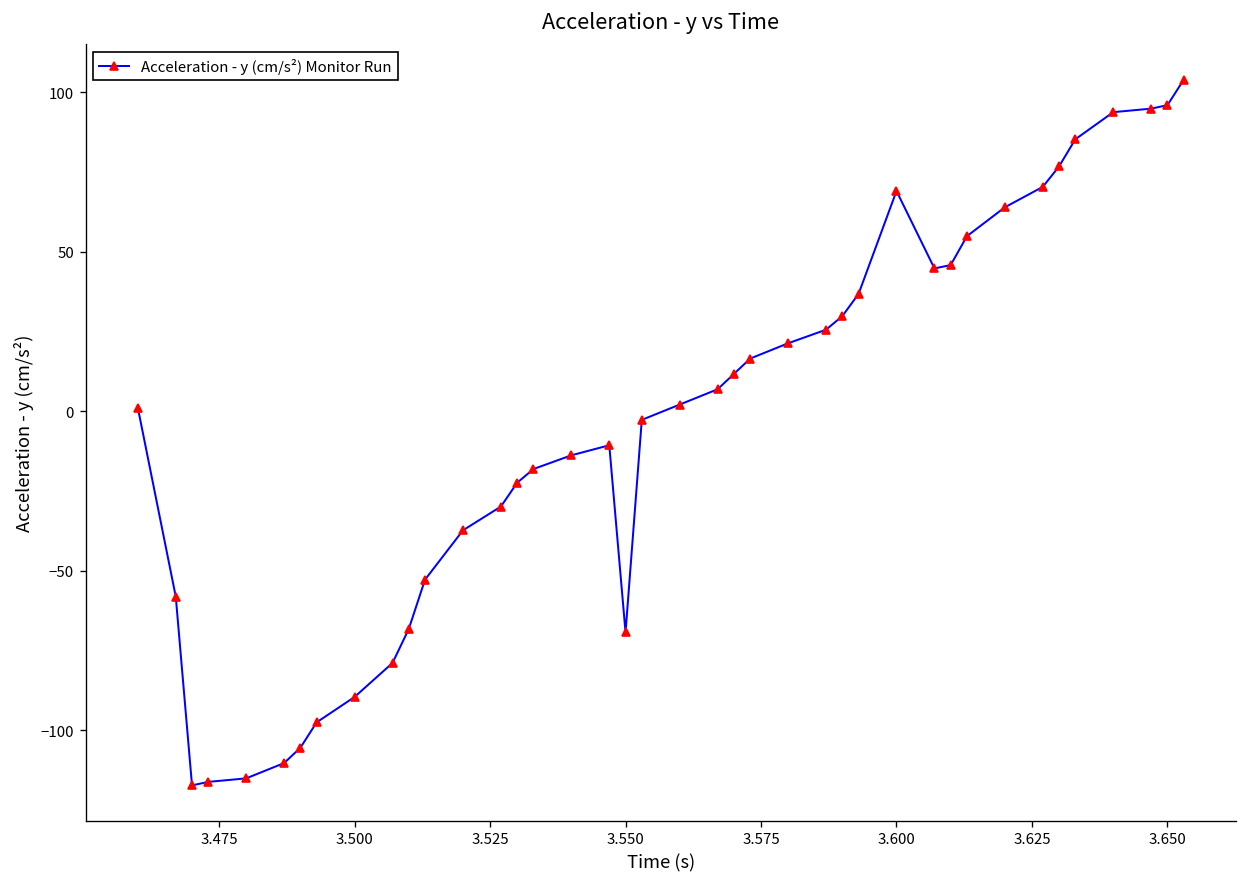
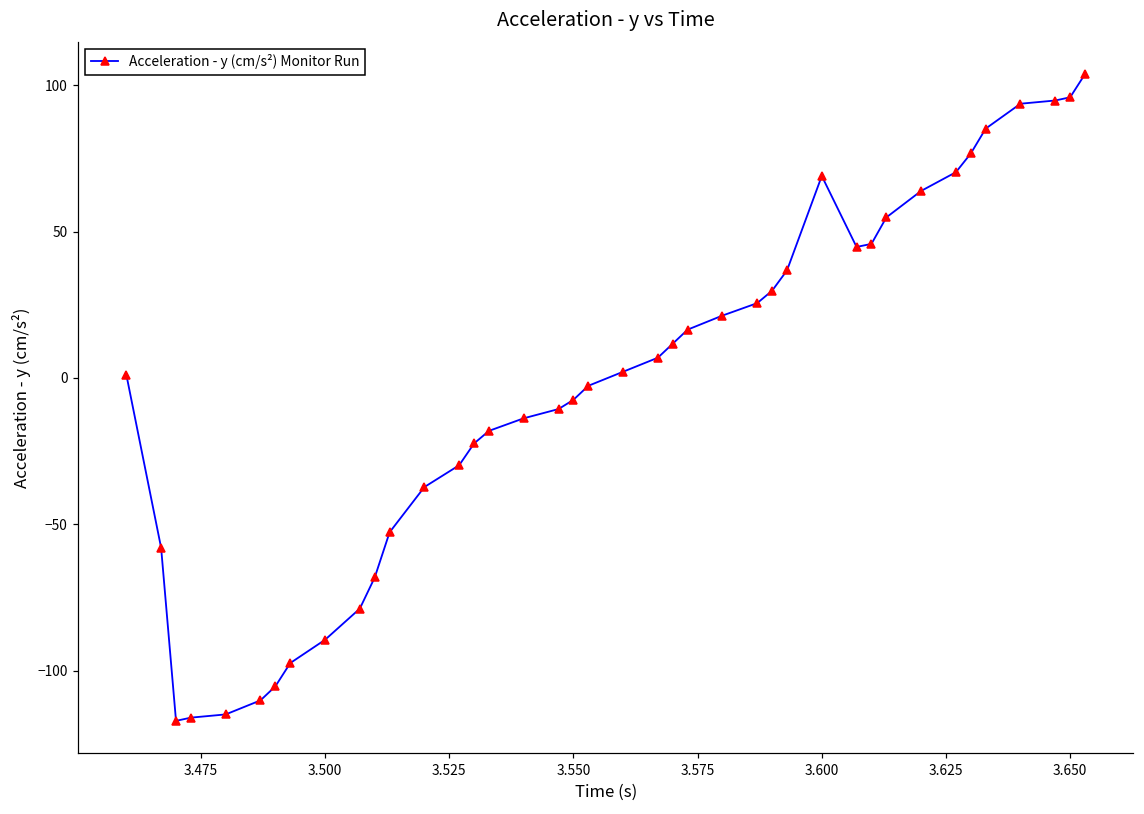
3.550: -69 -> -8
